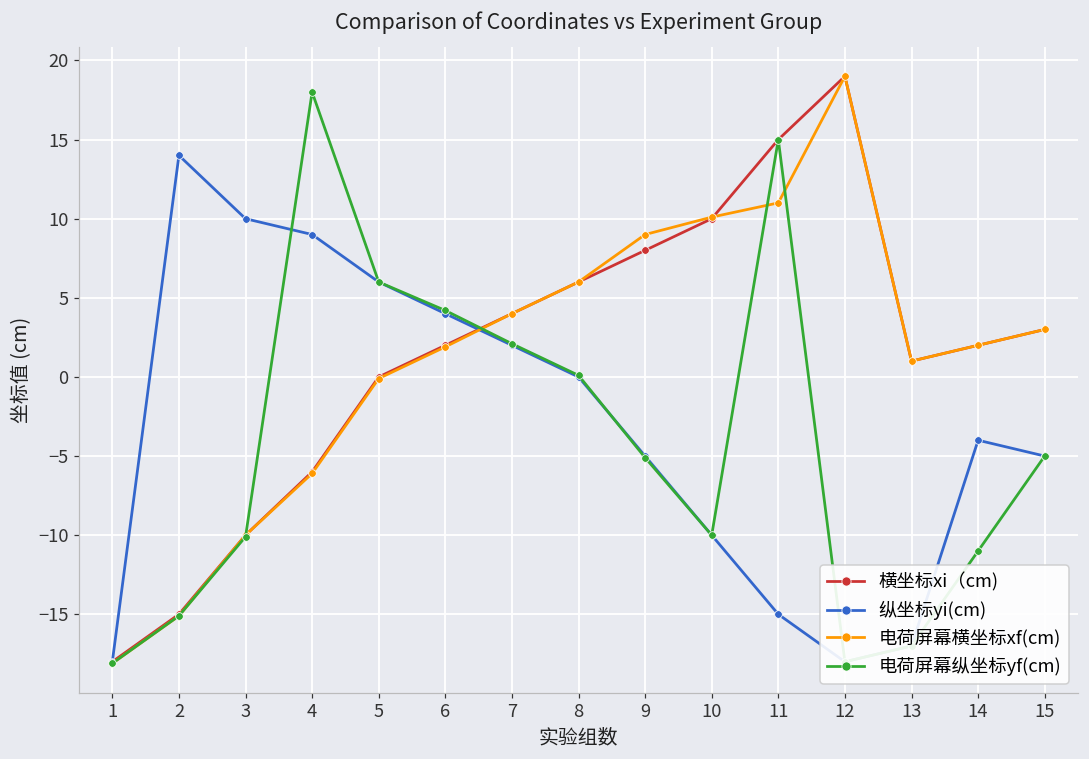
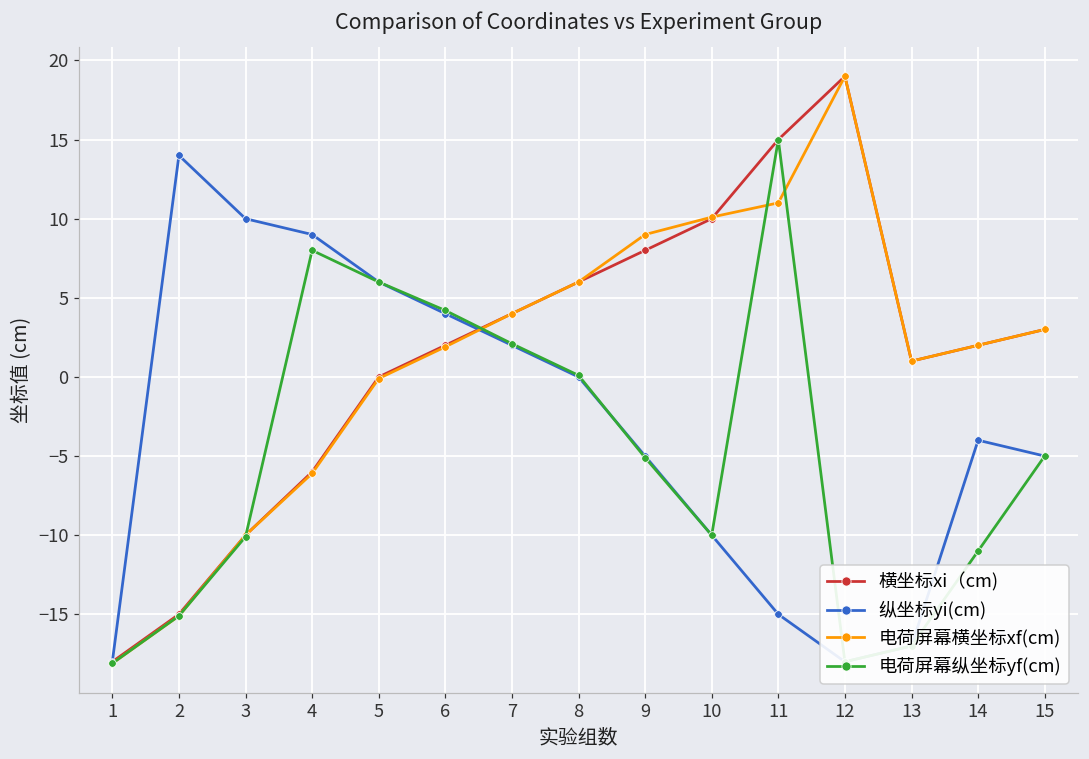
电荷屏幕纵坐标yf(cm), 4: 18 -> 8
